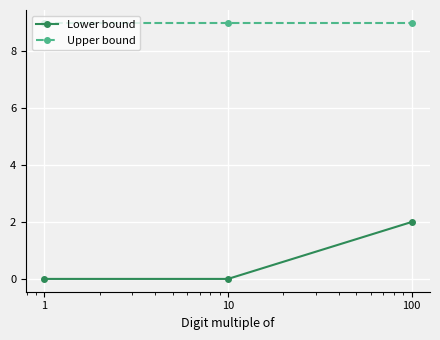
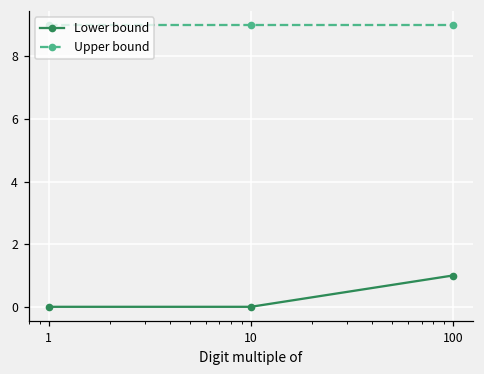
Lower bound, 100: 2 -> 1
